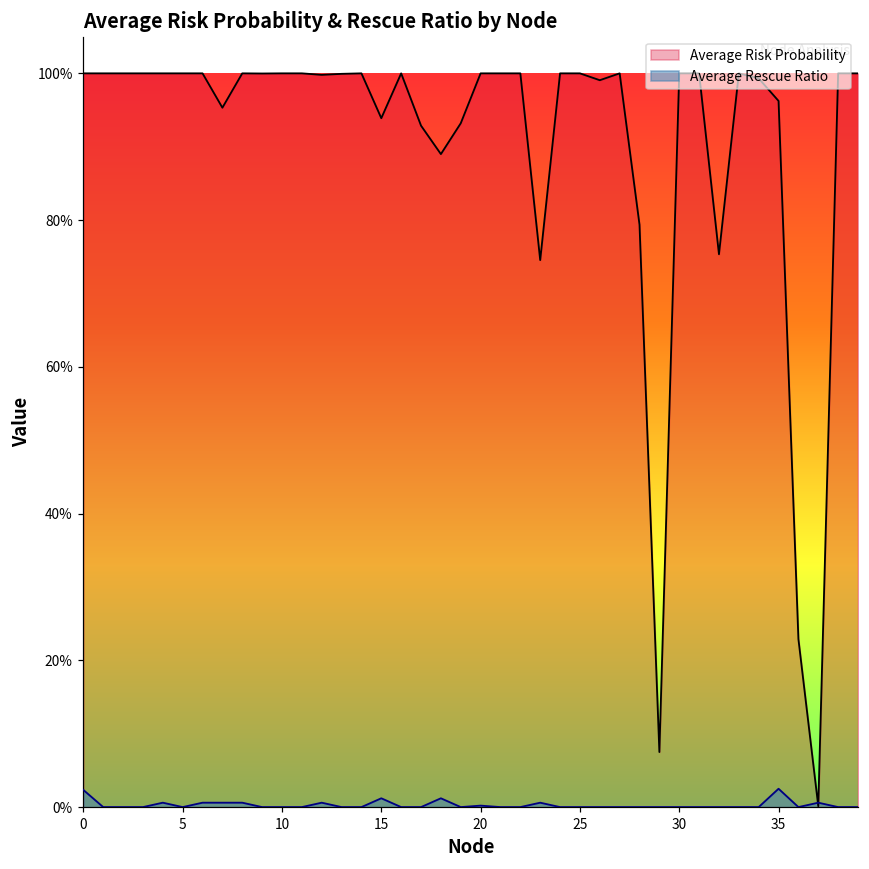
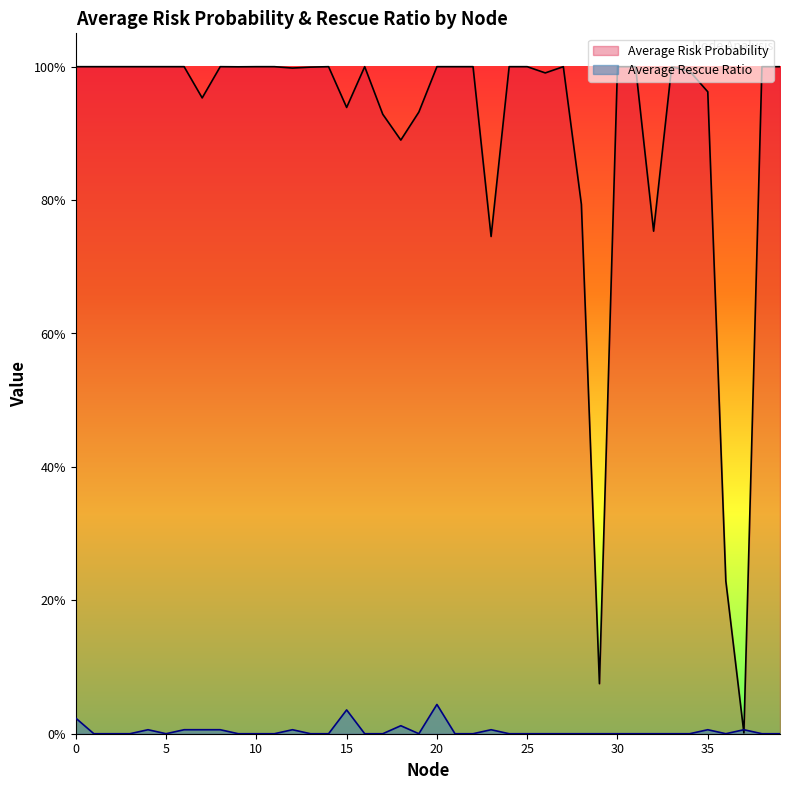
Average Rescue Ratio, 15: 1% -> 4%
Average Rescue Ratio, 20: 0% -> 4%
Average Rescue Ratio, 35: 3% -> 1%
